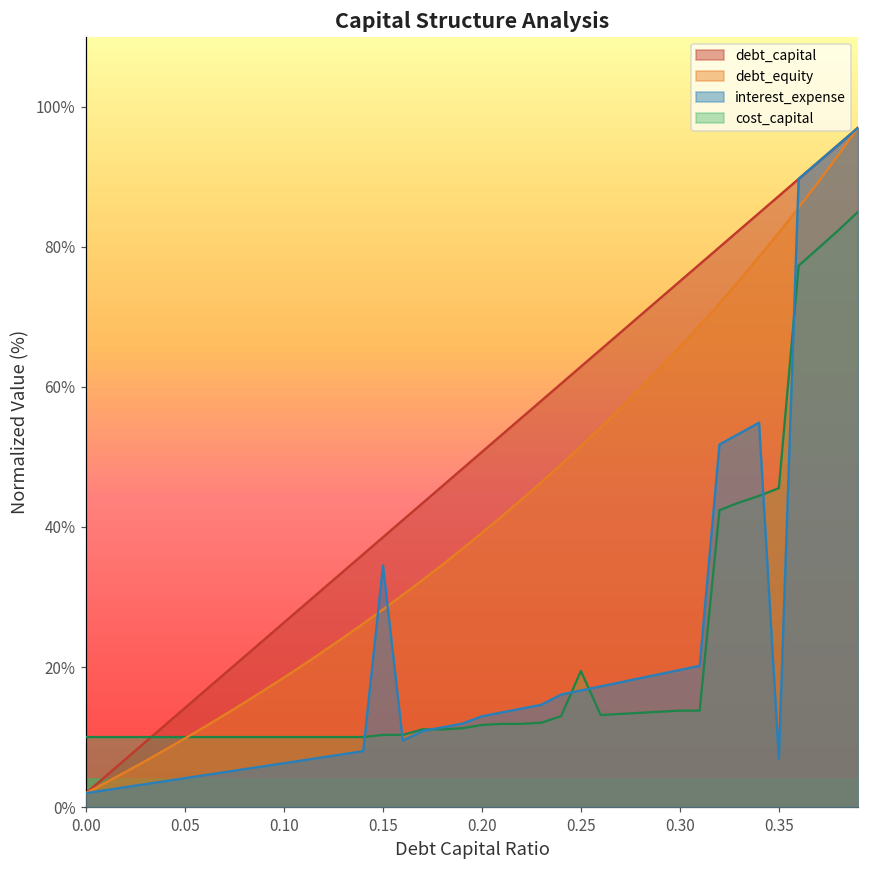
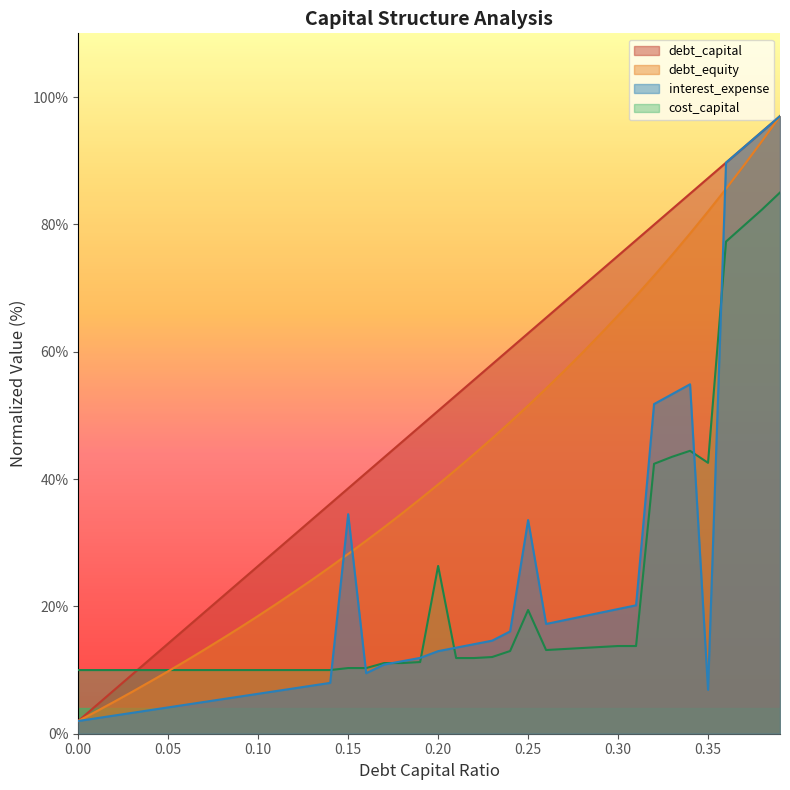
cost_capital, 0.20: 12% -> 26%
interest_expense, 0.25: 17% -> 34%
cost_capital, 0.35: 46% -> 43%
